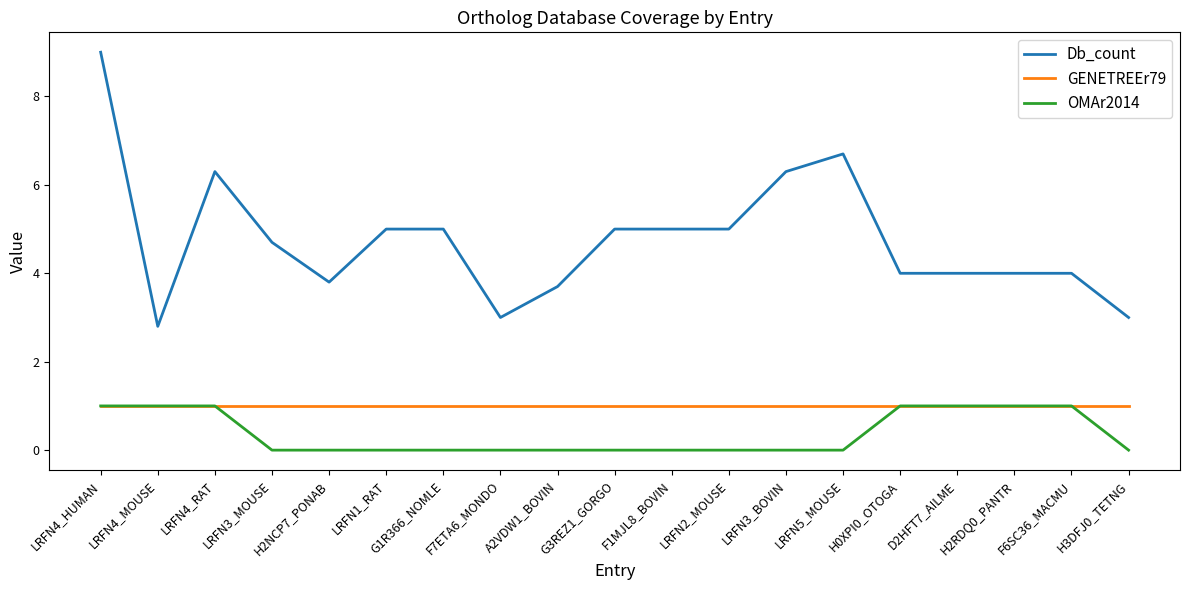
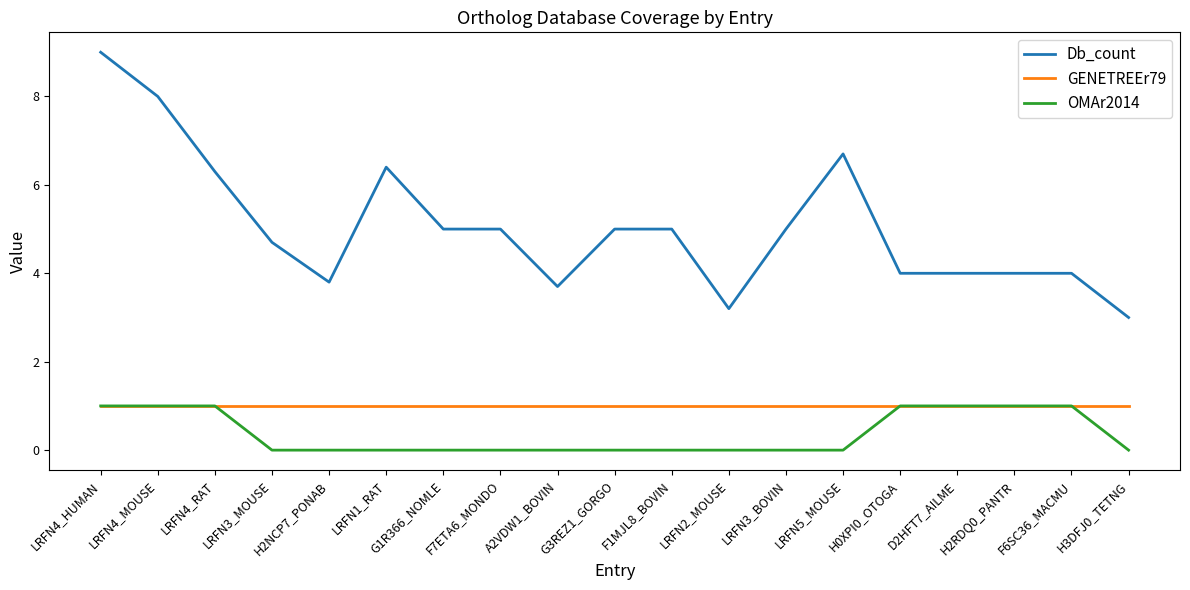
Db_count, LRFN4_MOUSE: 2.8 -> 8.0
Db_count, LRFN1_RAT: 5.0 -> 6.4
Db_count, F7ETA6_MONDO: 3 -> 5
Db_count, LRFN2_MOUSE: 5.0 -> 3.2
Db_count, LRFN3_BOVIN: 6.3 -> 5.0
